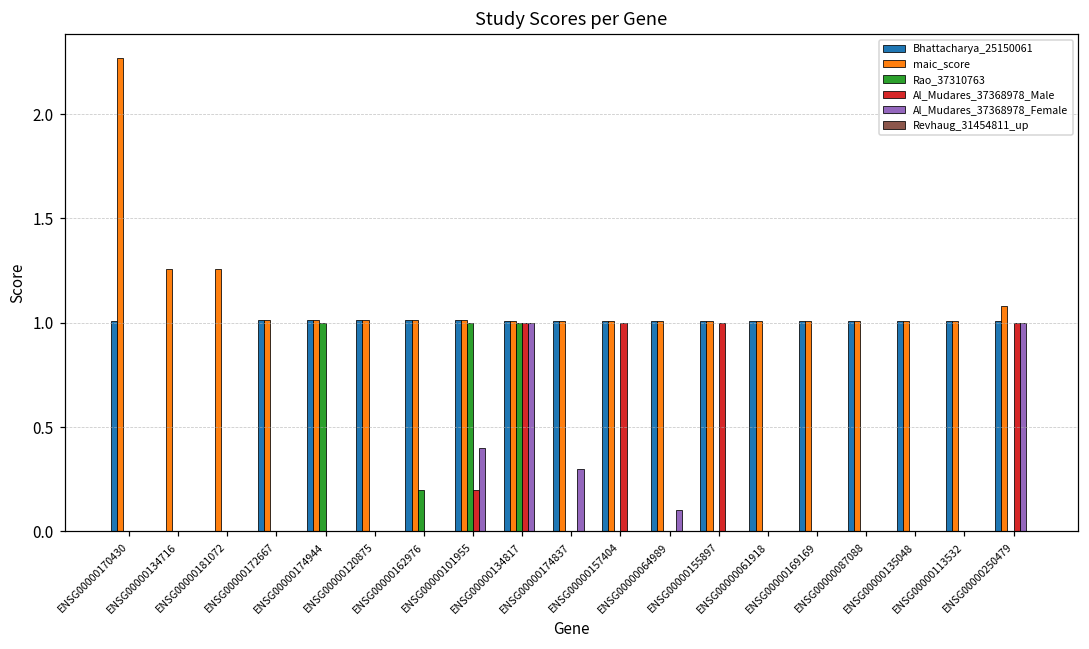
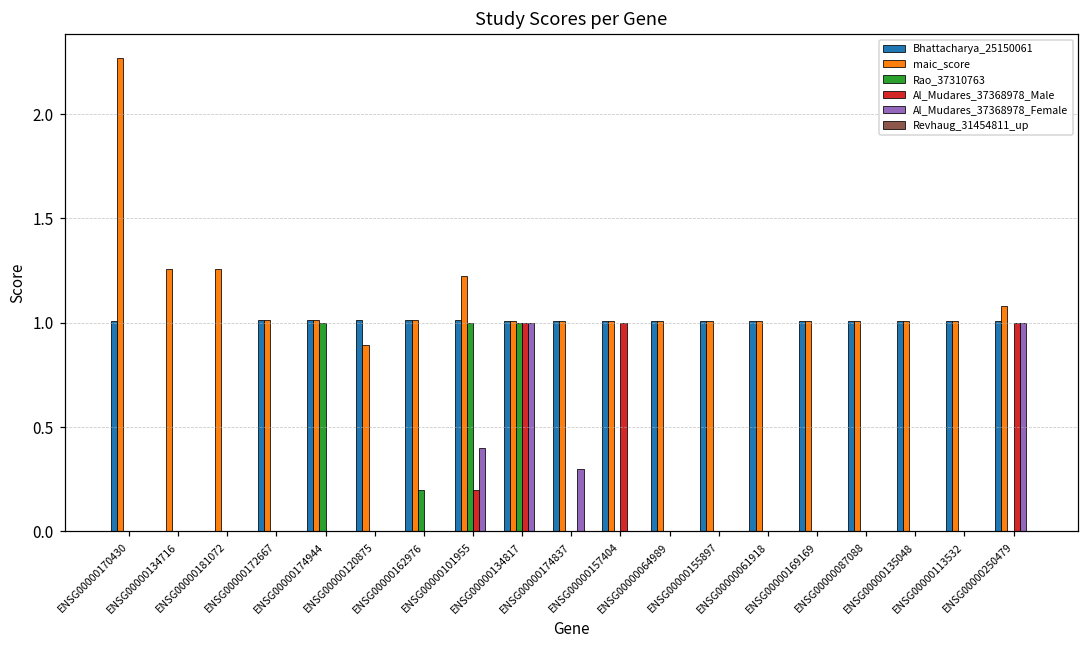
maic_score, ENSG00000120875: 1.01 -> 0.89
maic_score, ENSG00000101955: 1.01 -> 1.23
Al_Mudares_37368978_Female, ENSG00000064989: 0.1 -> 0.0
Al_Mudares_37368978_Male, ENSG00000155897: 1 -> 0
